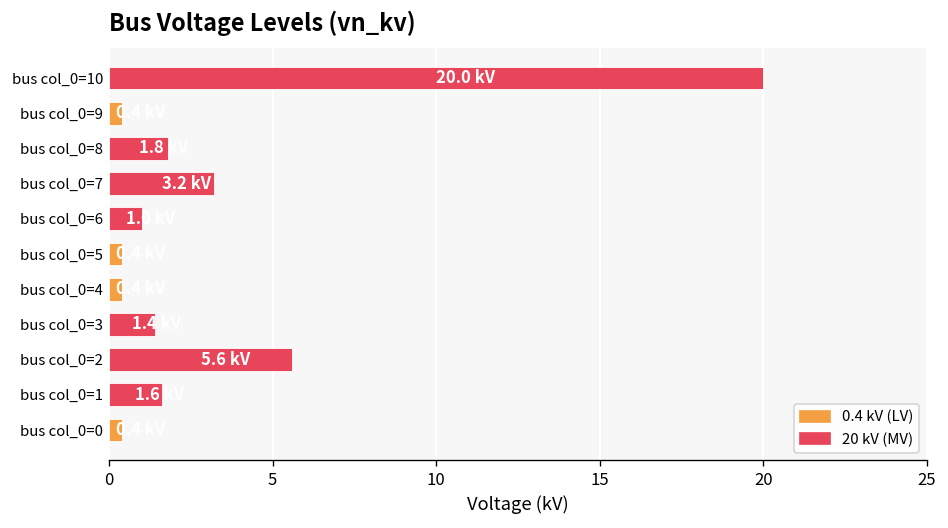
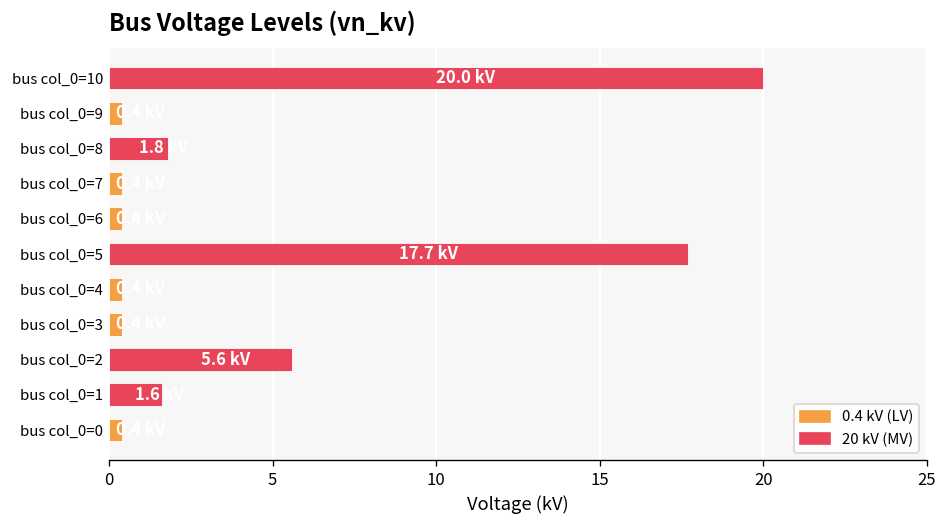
bus col_0=7: 3.2 -> 0.4
bus col_0=6: 1.0 -> 0.4
bus col_0=5: 0.4 -> 17.7
bus col_0=3: 1.4 -> 0.4
